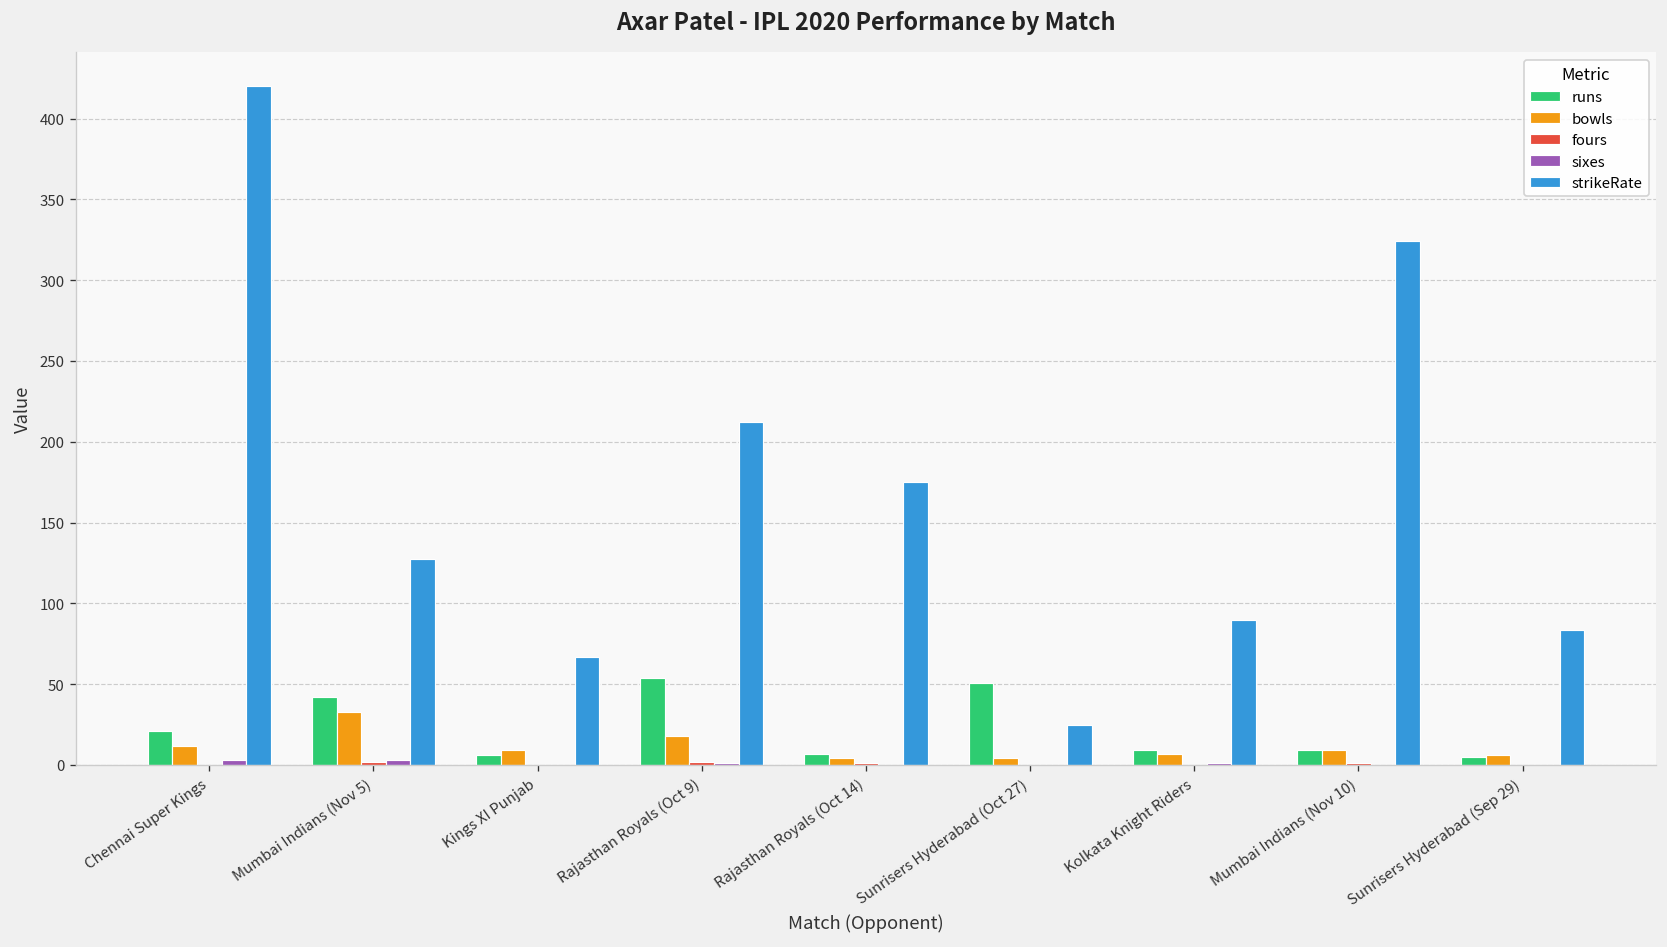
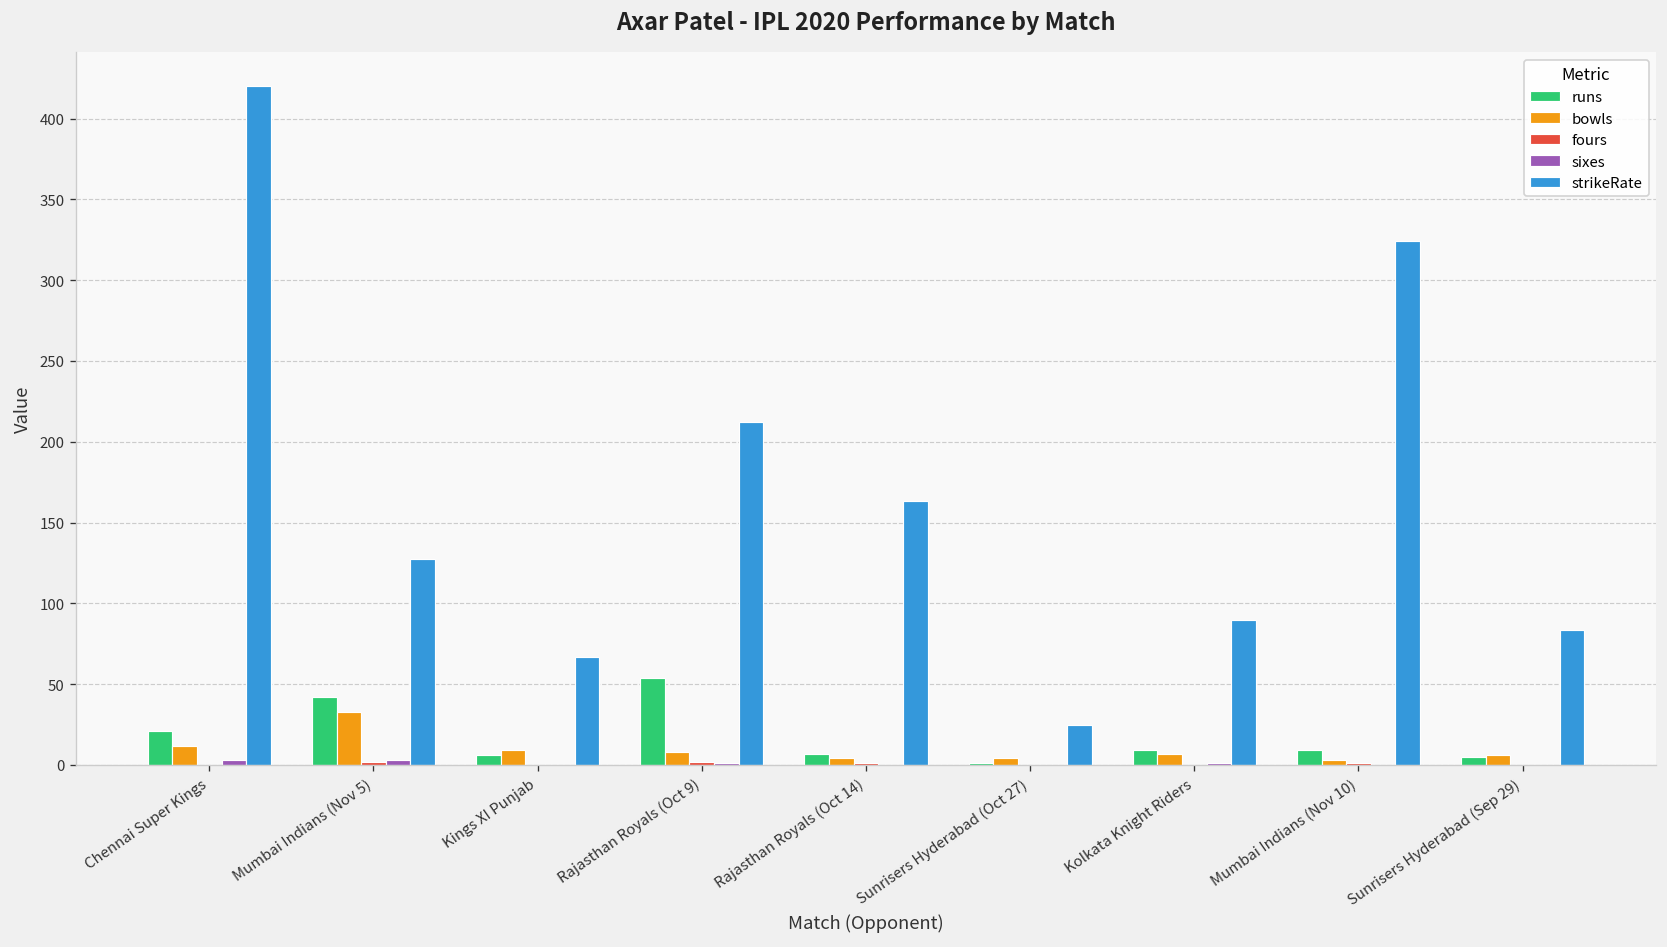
bowls, Rajasthan Royals (Oct 9): 18 -> 8
strikeRate, Rajasthan Royals (Oct 14): 175 -> 164
runs, Sunrisers Hyderabad (Oct 27): 51 -> 1
bowls, Mumbai Indians (Nov 10): 9 -> 3
